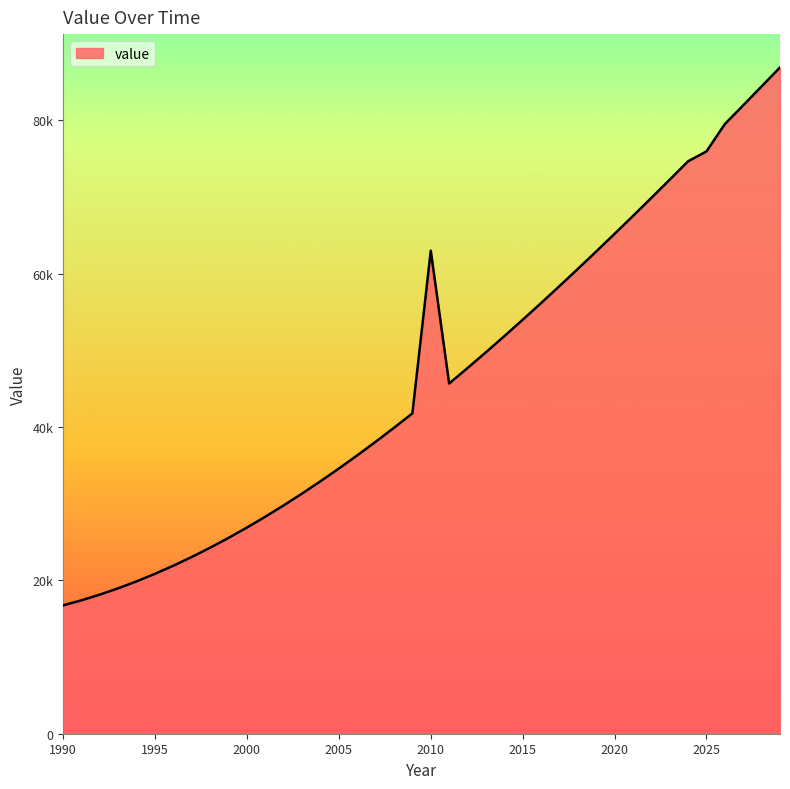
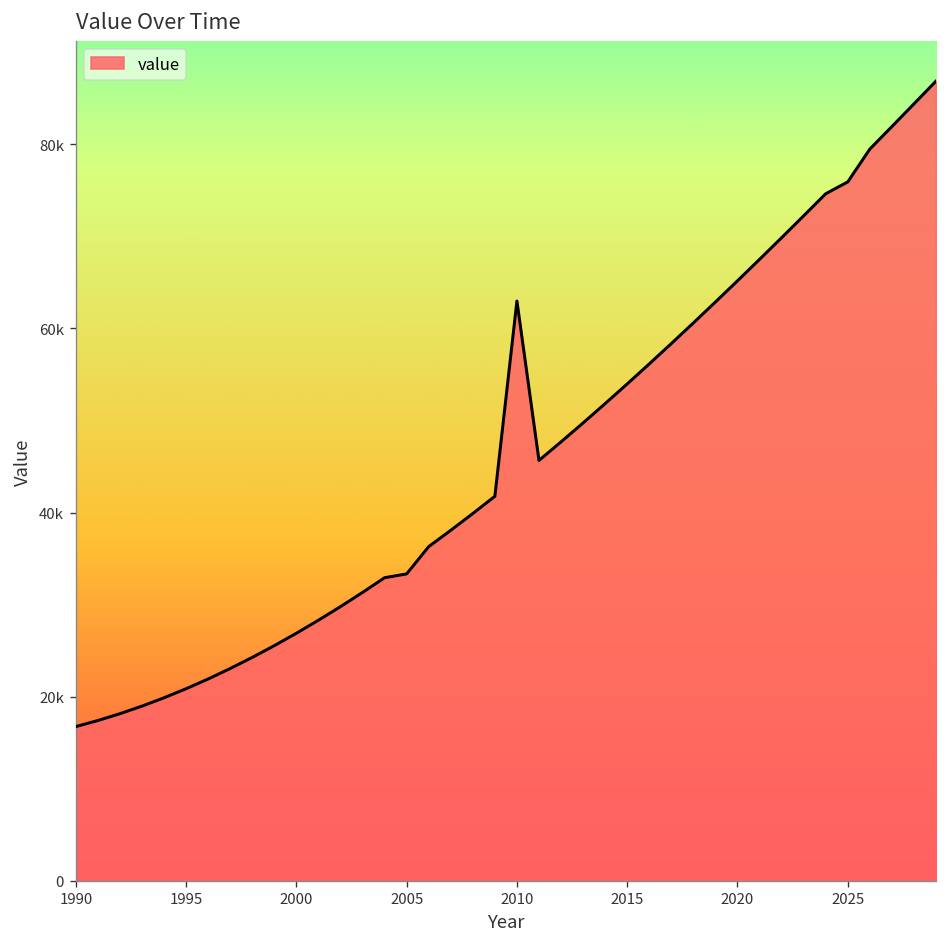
2005: 35000 -> 33000
